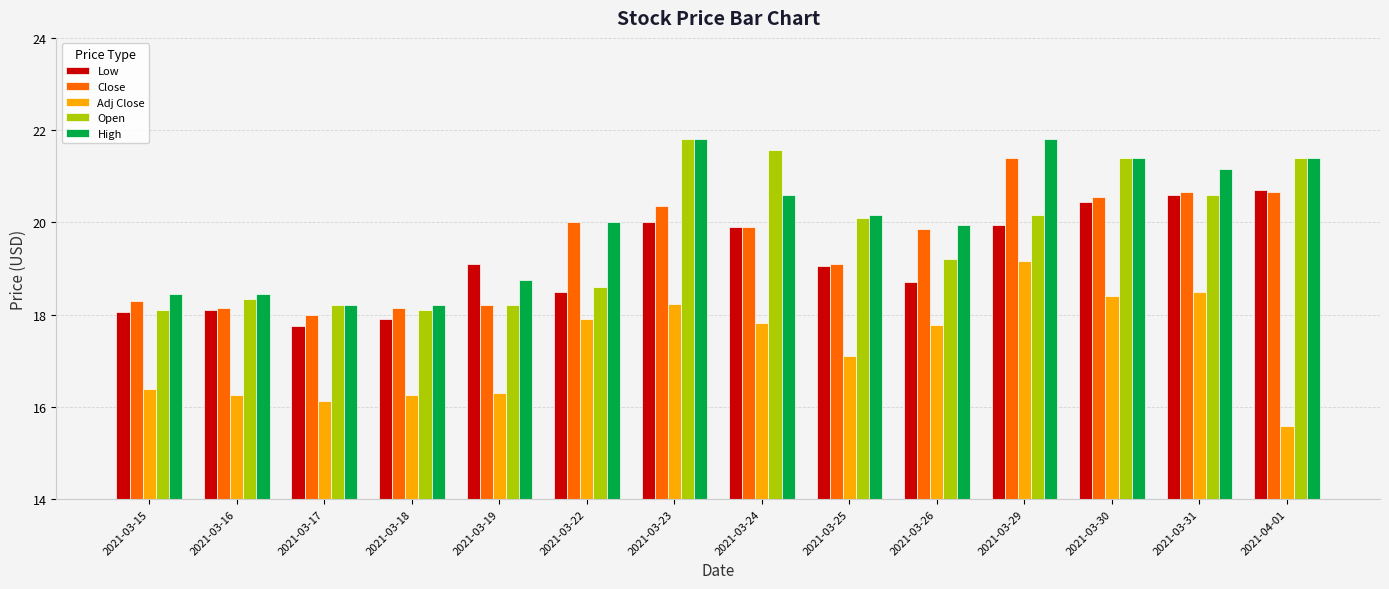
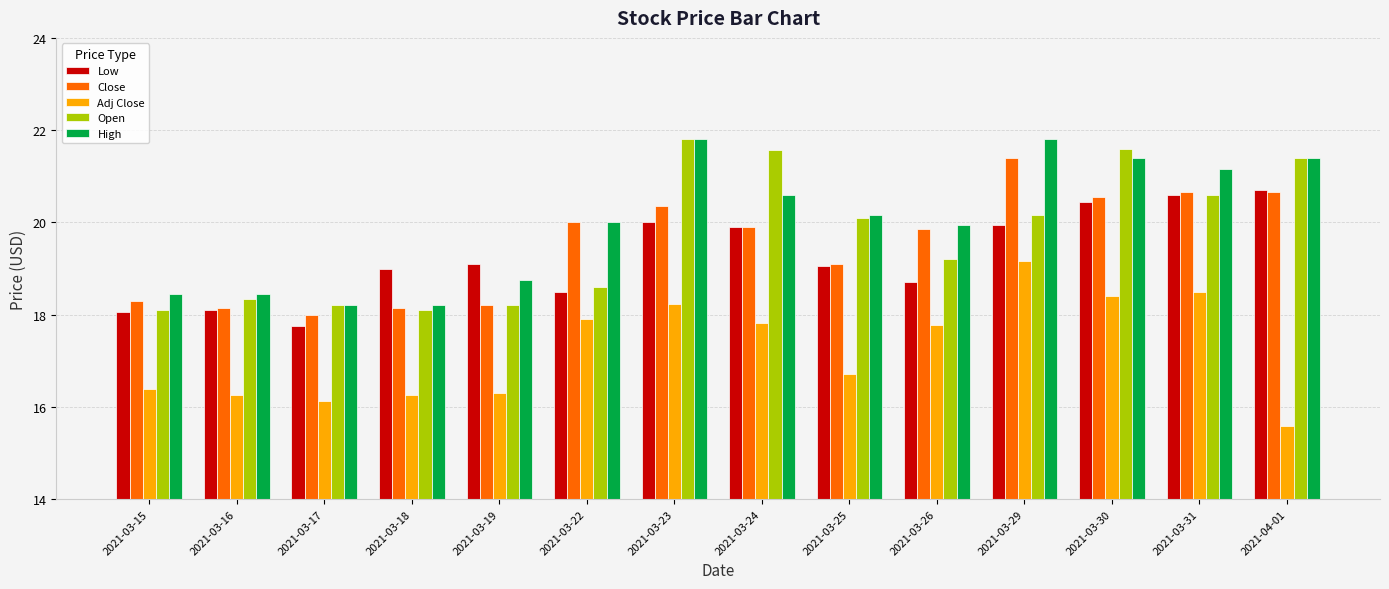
Low, 2021-03-18: 17.9 -> 19.0
Adj Close, 2021-03-25: 17.1 -> 16.7
Open, 2021-03-30: 21.4 -> 21.6
